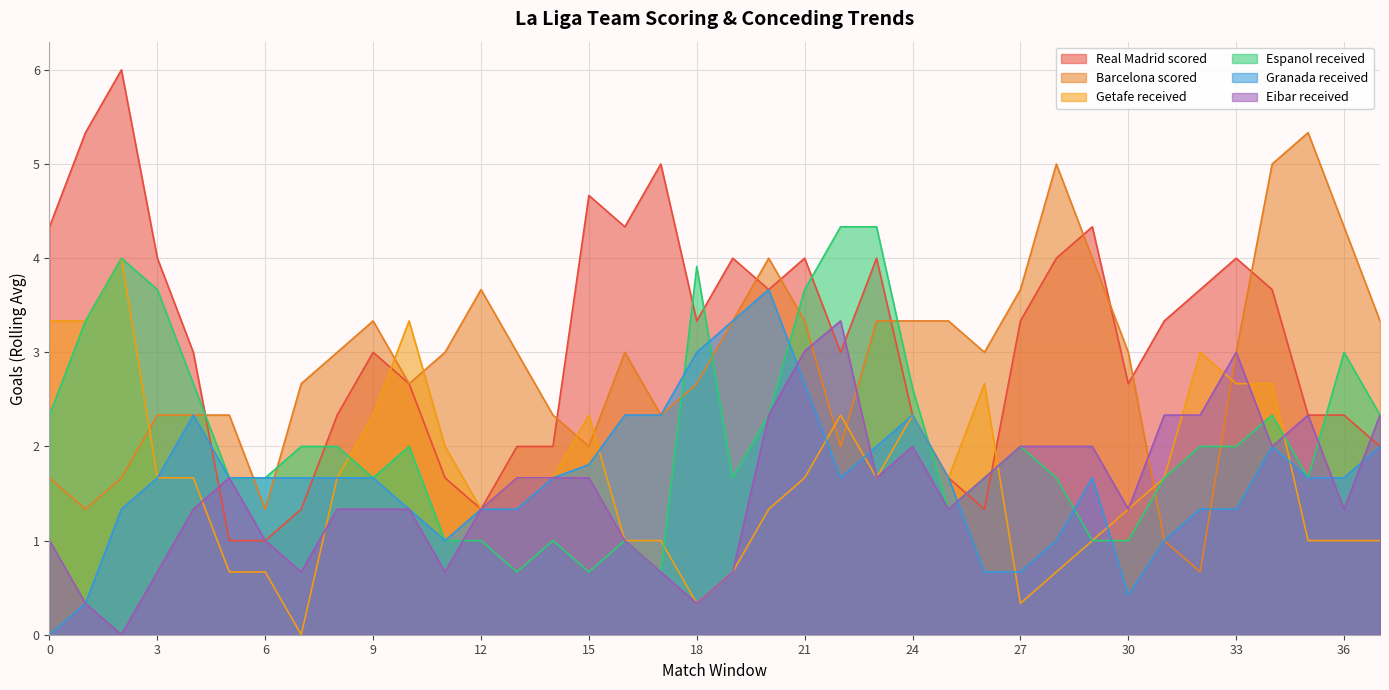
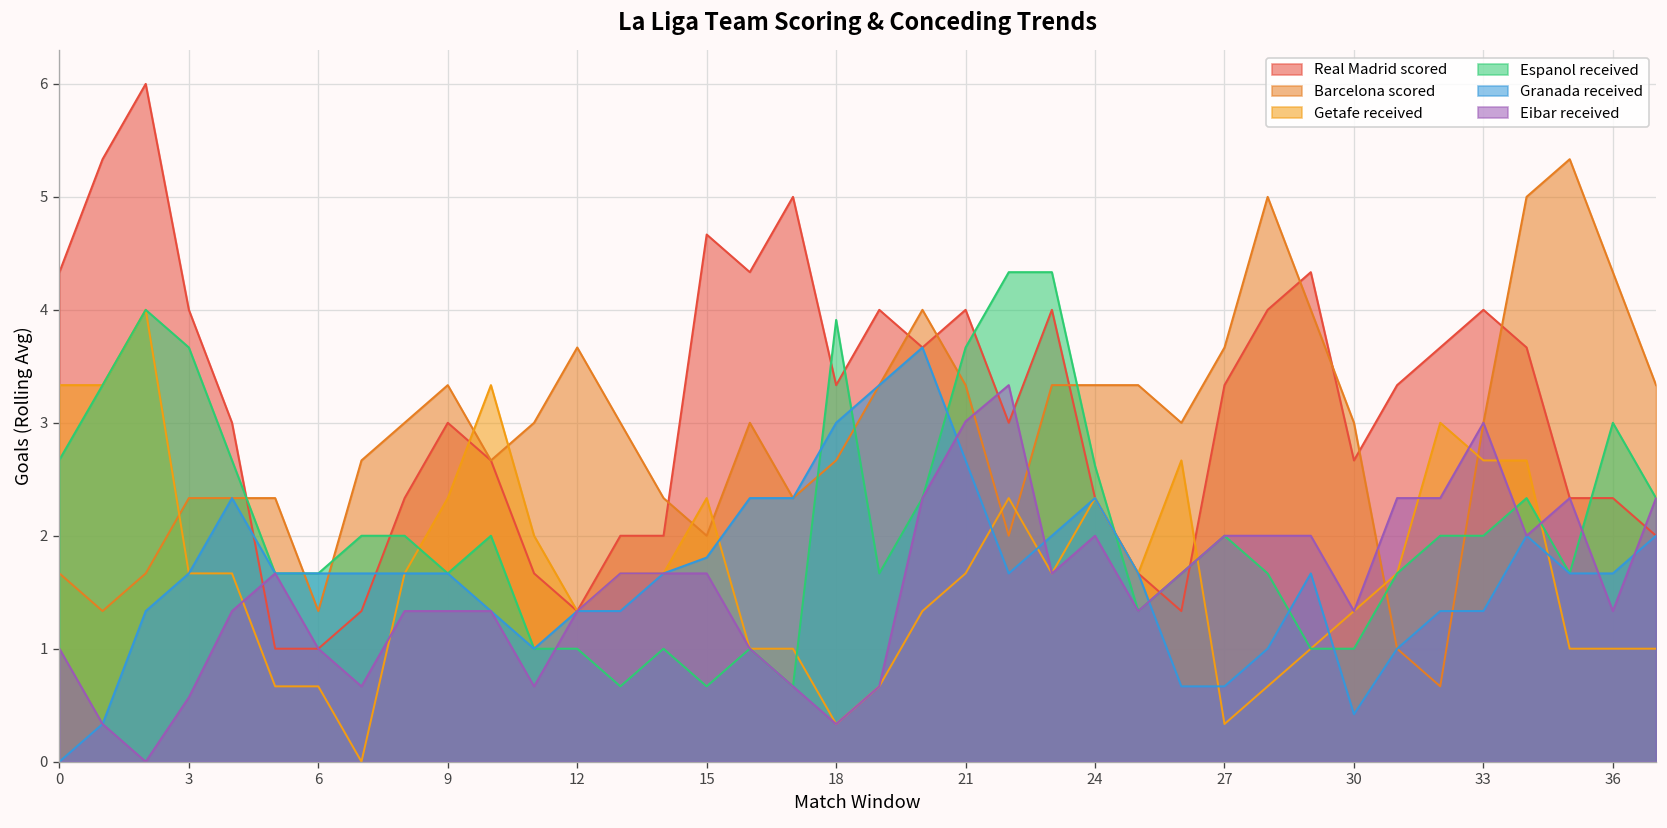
Espanol received, 0: 2.3 -> 2.7
Eibar received, 3: 0.7 -> 0.6
